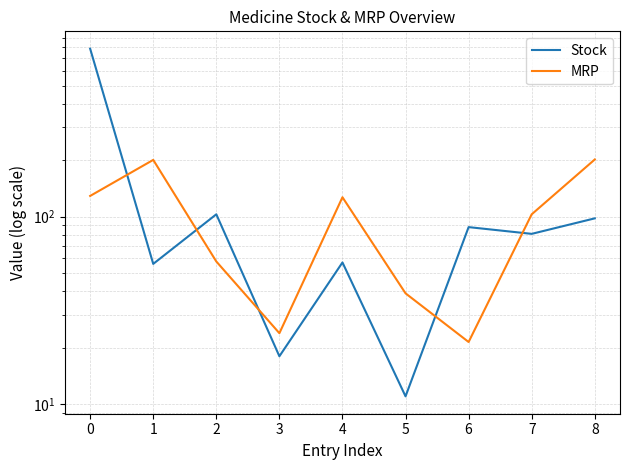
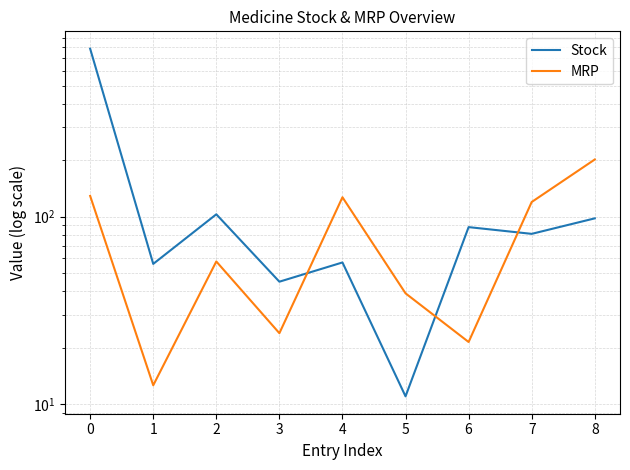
MRP, 1: 200 -> 13
Stock, 3: 18 -> 45
MRP, 7: 100 -> 120
